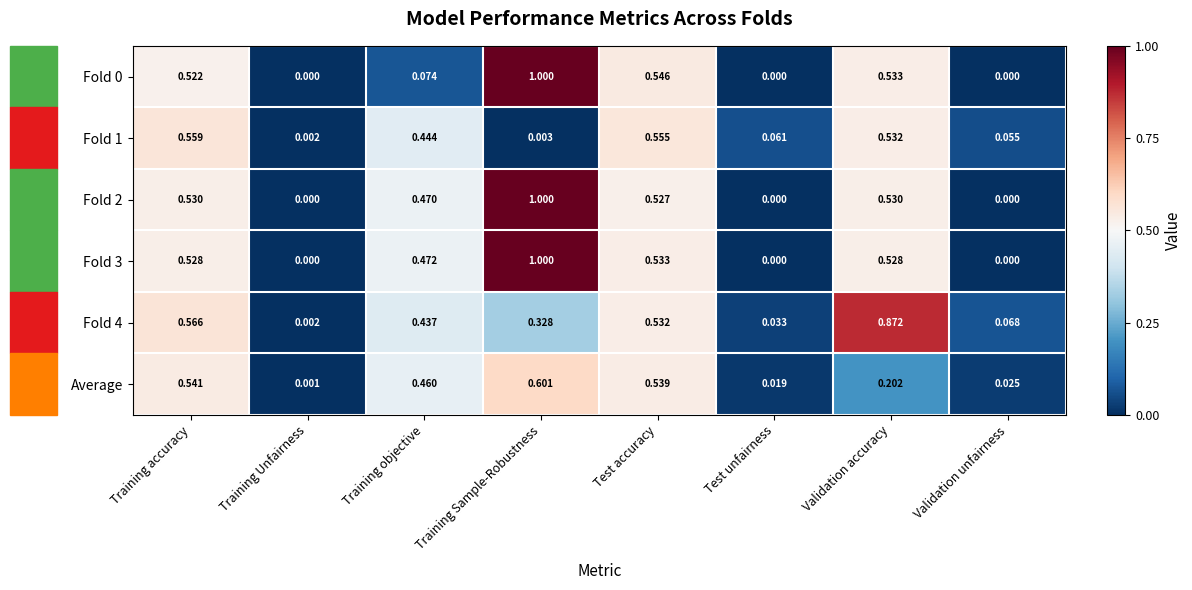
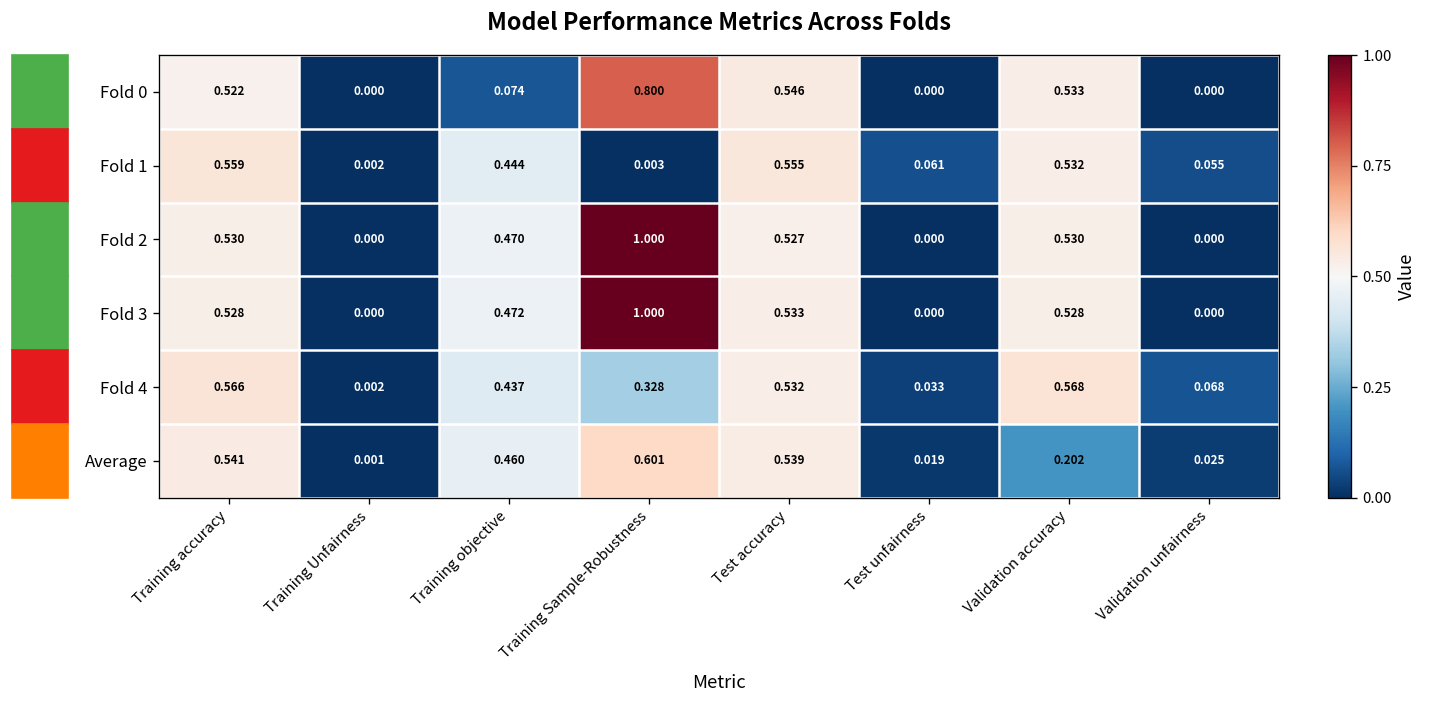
Fold 0, Training Sample-Robustness: 1.000 -> 0.800
Fold 4, Validation accuracy: 0.872 -> 0.568
